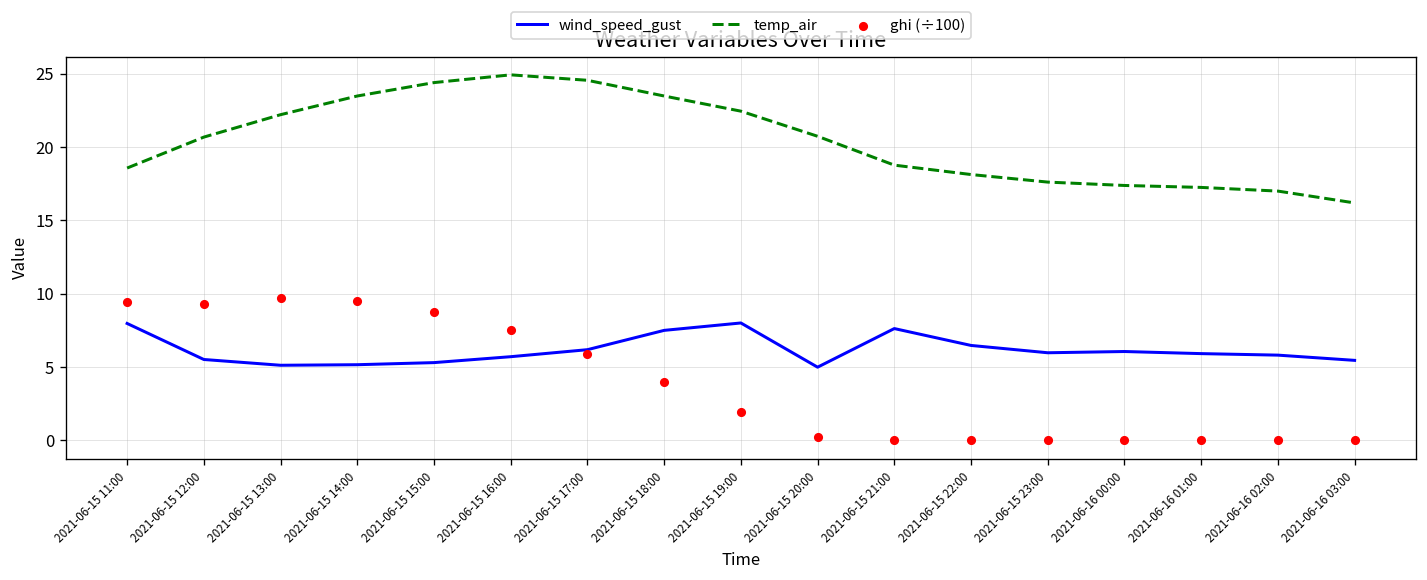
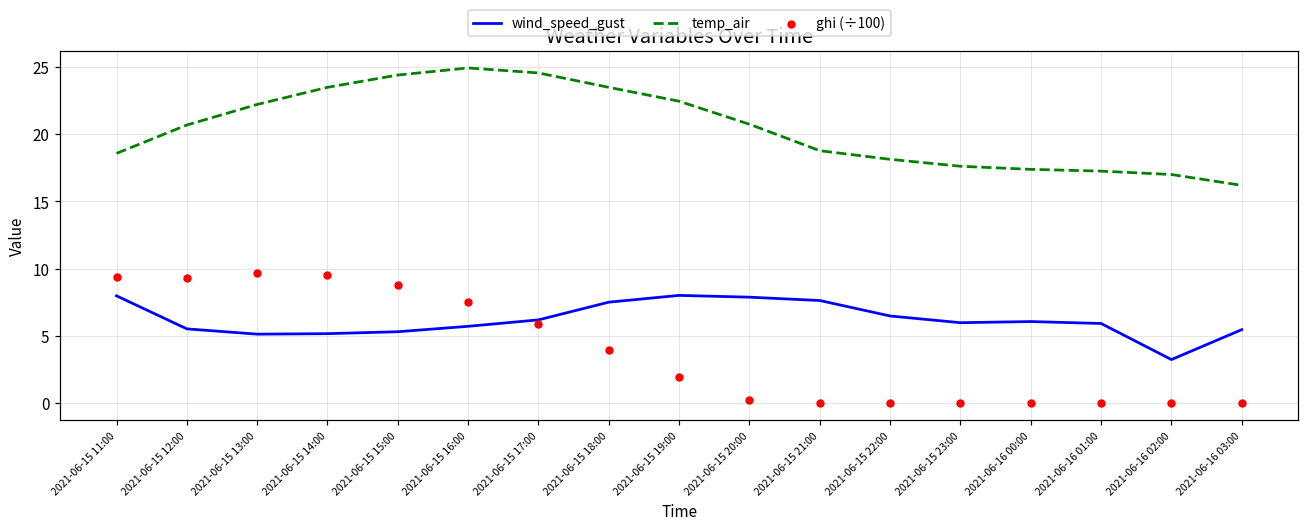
wind_speed_gust, 2021-06-15 20:00: 5.0 -> 7.9
wind_speed_gust, 2021-06-16 02:00: 5.8 -> 3.2
